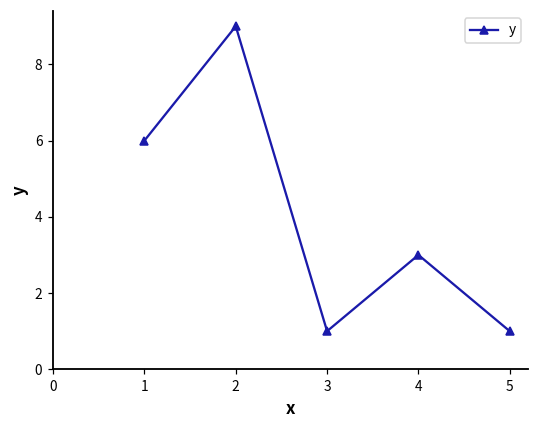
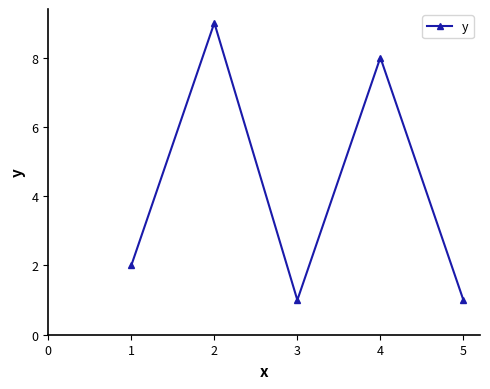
1: 6 -> 2
4: 3 -> 8
